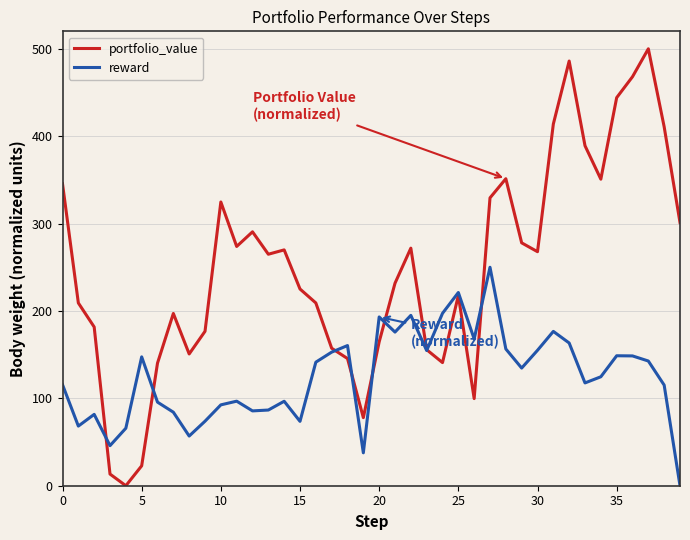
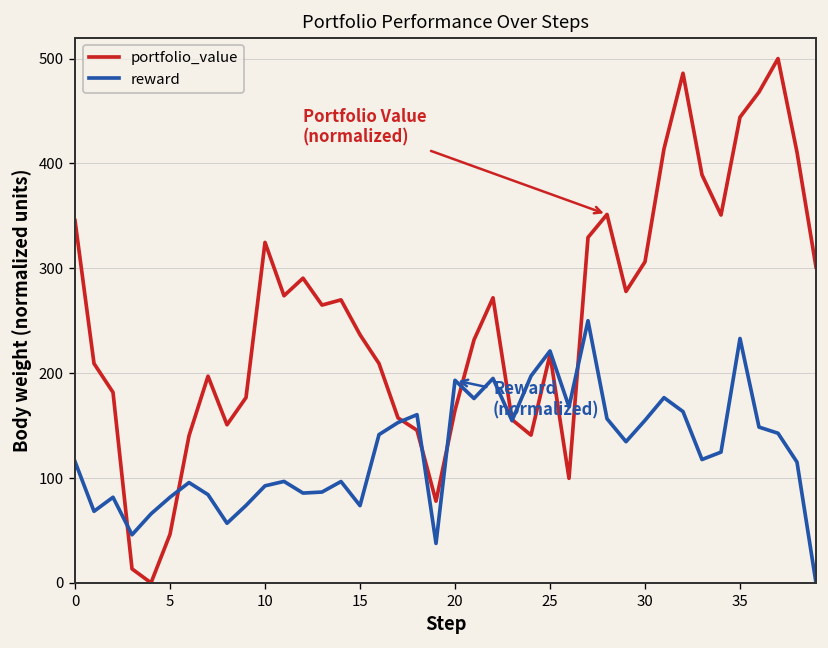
portfolio_value, 5: 20 -> 50
reward, 5: 150 -> 80
portfolio_value, 15: 230 -> 240
portfolio_value, 30: 270 -> 310
reward, 35: 150 -> 230
